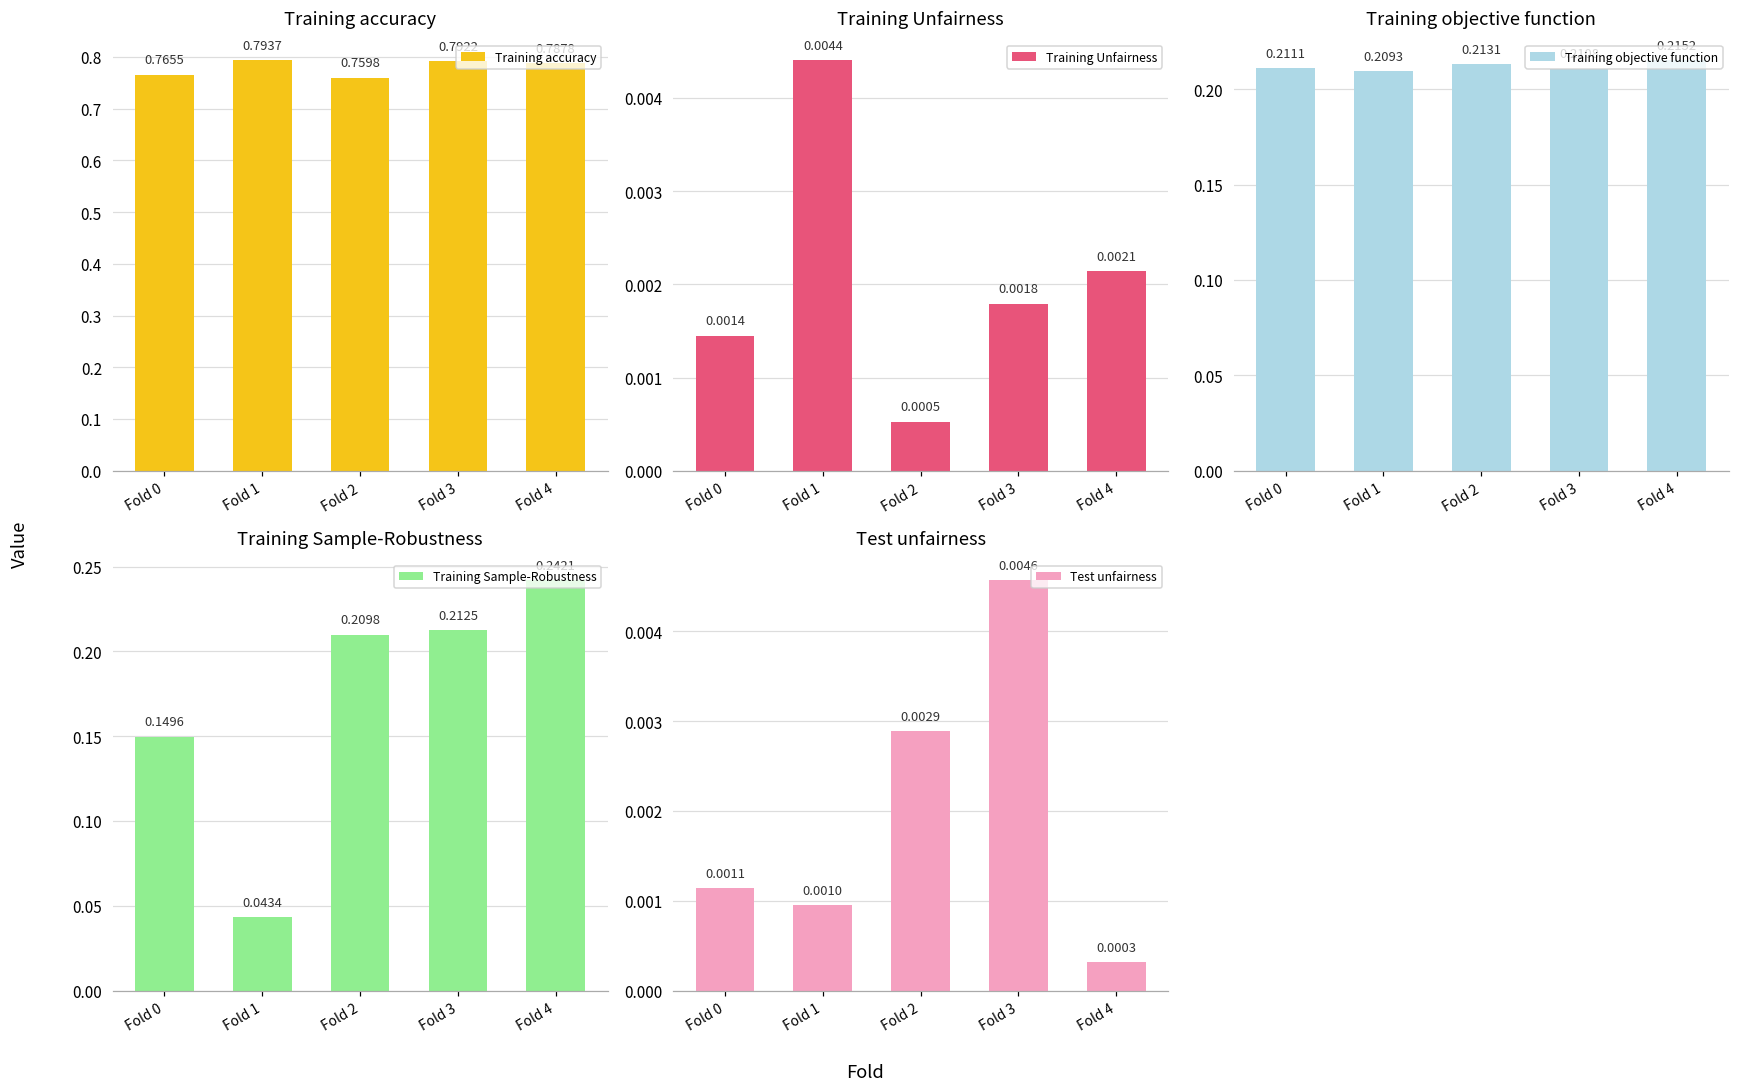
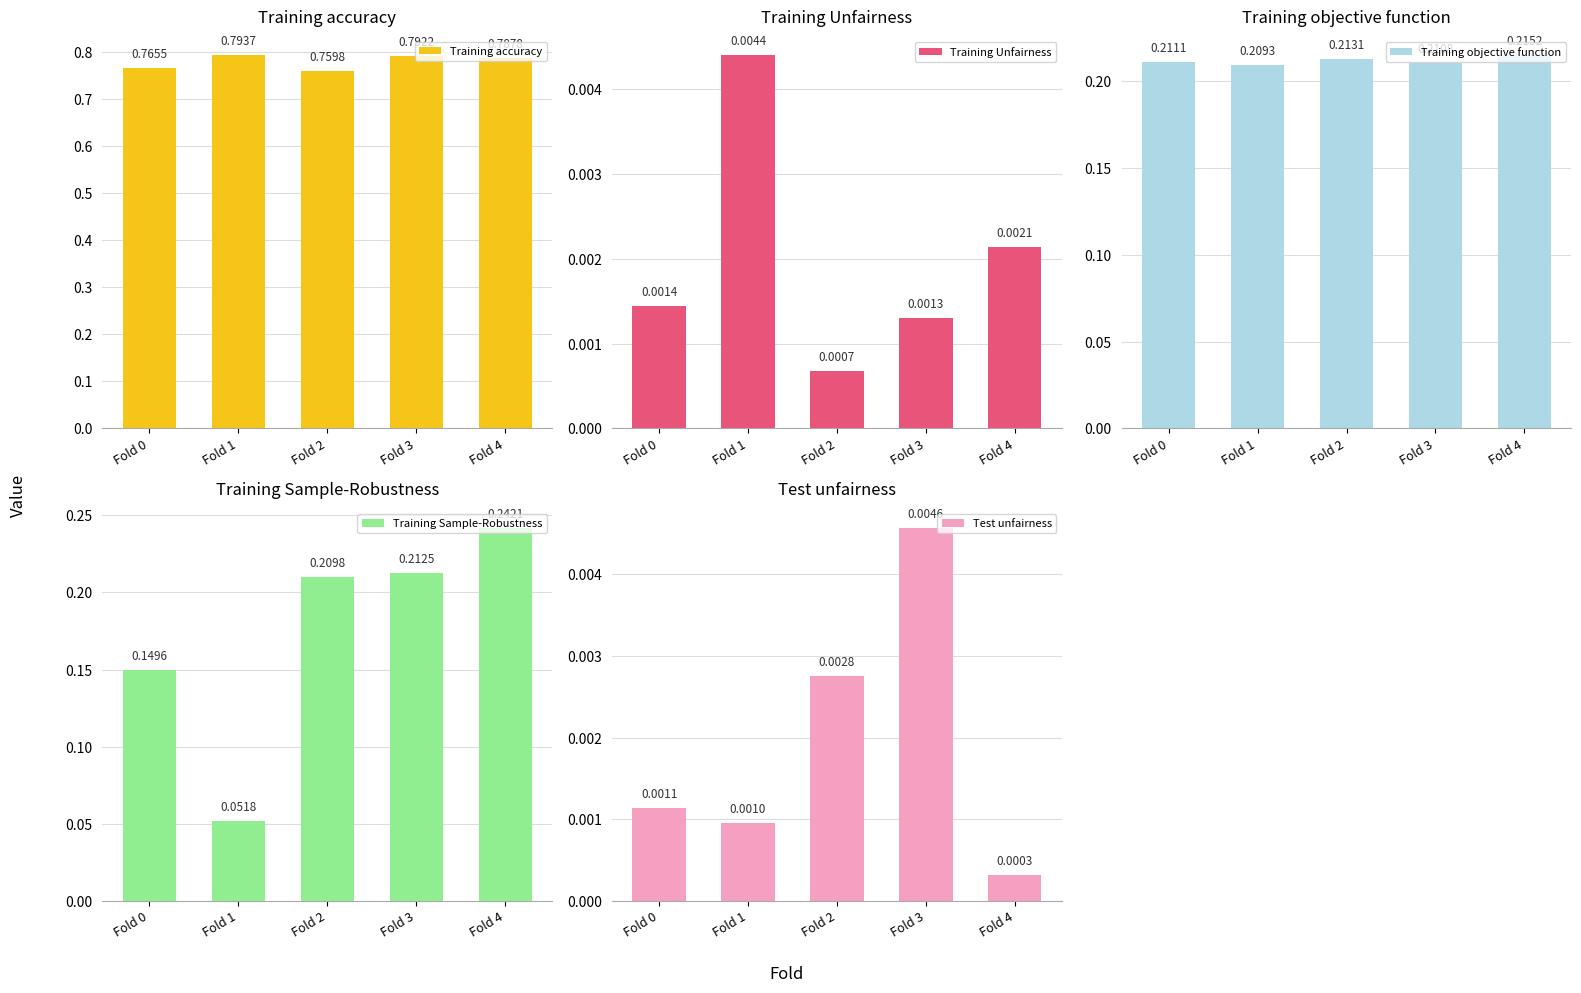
Training Unfairness, Fold 2: 0.0005 -> 0.0007
Training Unfairness, Fold 3: 0.0018 -> 0.0013
Training Sample-Robustness, Fold 1: 0.0434 -> 0.0518
Test unfairness, Fold 2: 0.0029 -> 0.0028
